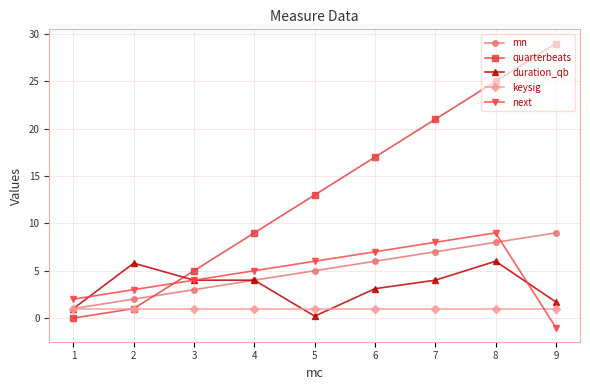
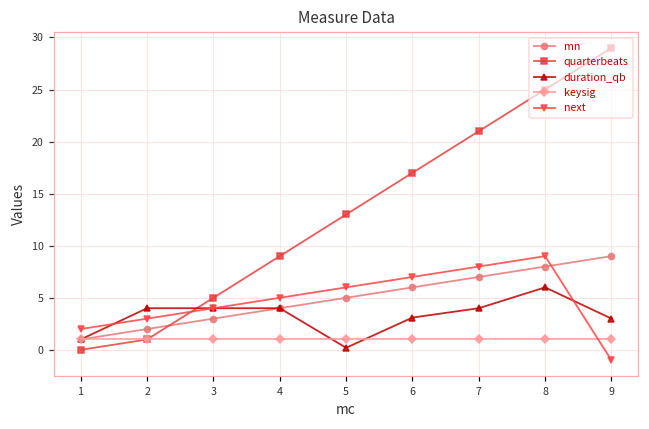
duration_qb, 2: 6 -> 4
duration_qb, 9: 2 -> 3
